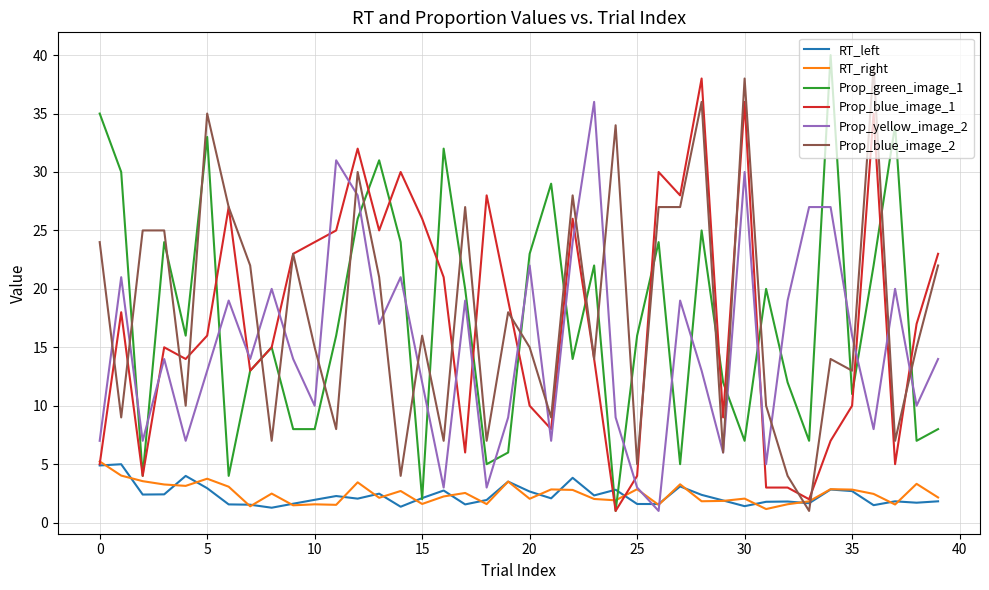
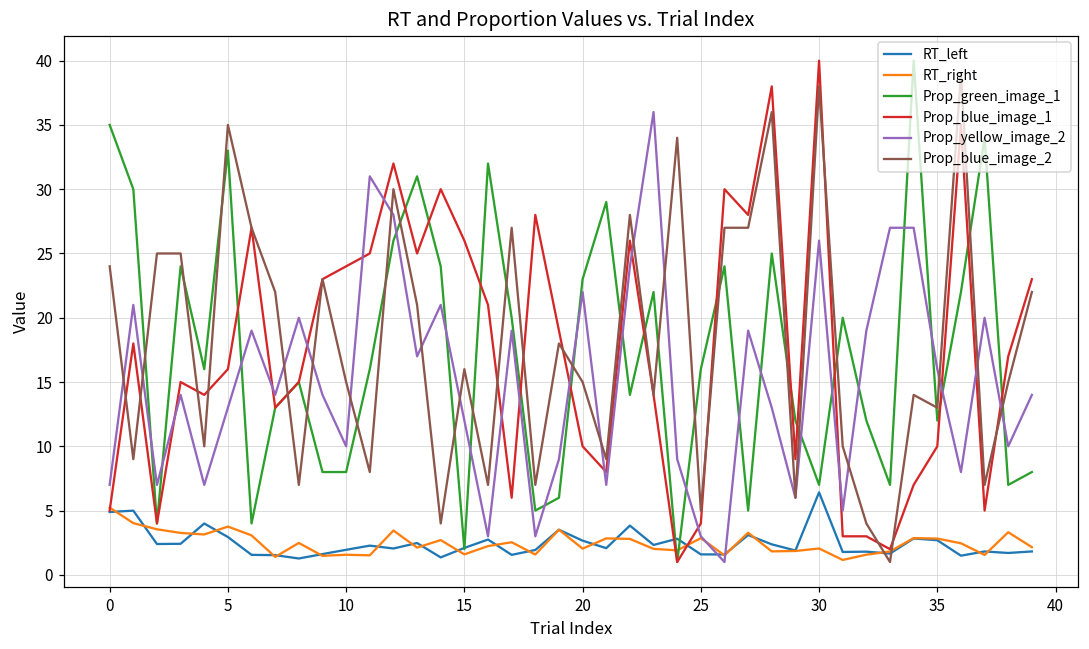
RT_left, 30: 1.4 -> 6.4
Prop_blue_image_1, 30: 36 -> 40
Prop_yellow_image_2, 30: 30 -> 26
Prop_green_image_1, 35: 11 -> 12
